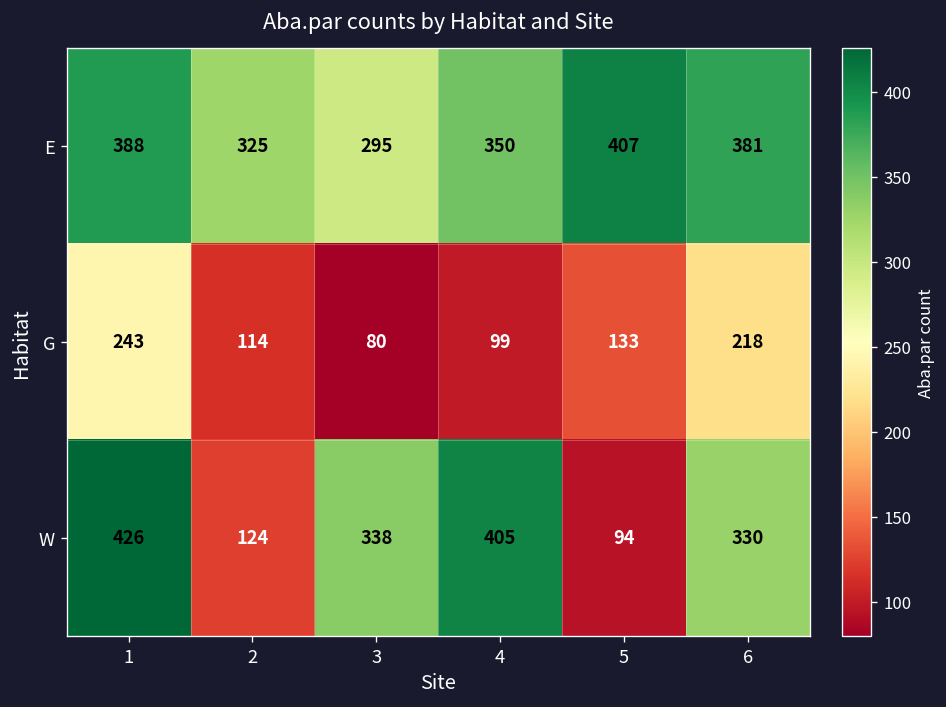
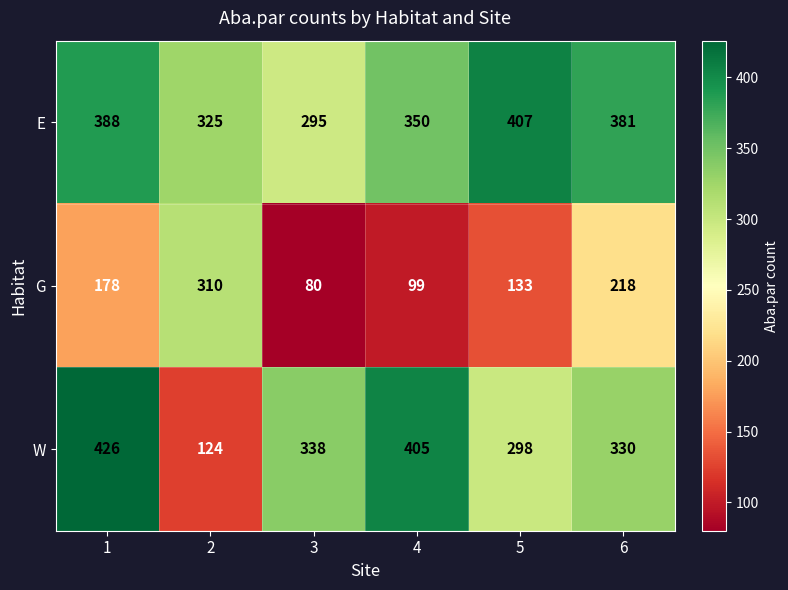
G, 1: 243 -> 178
G, 2: 114 -> 310
W, 5: 94 -> 298
